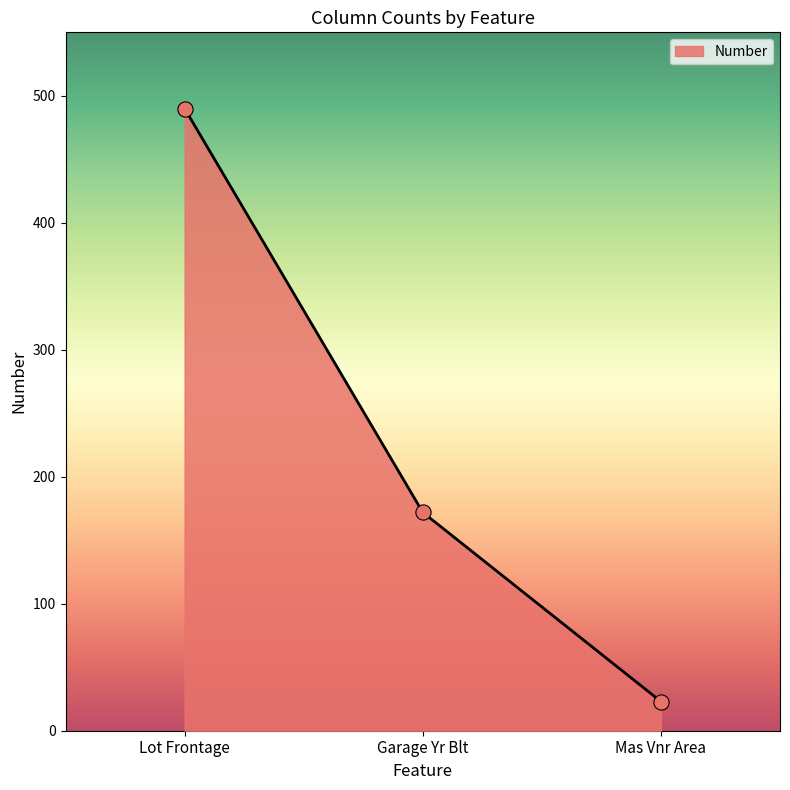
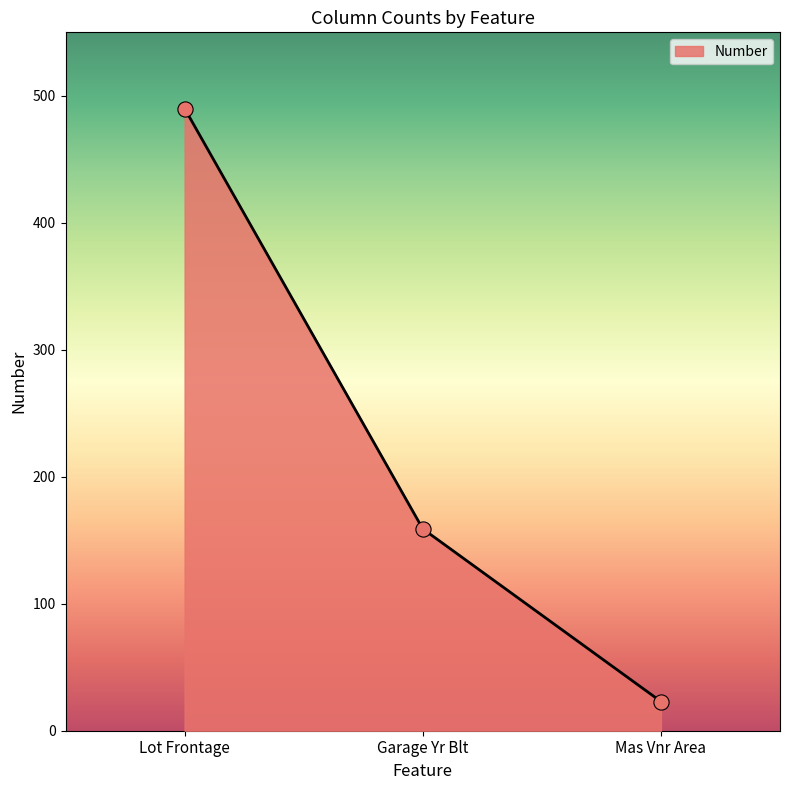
Garage Yr Blt: 172 -> 159
